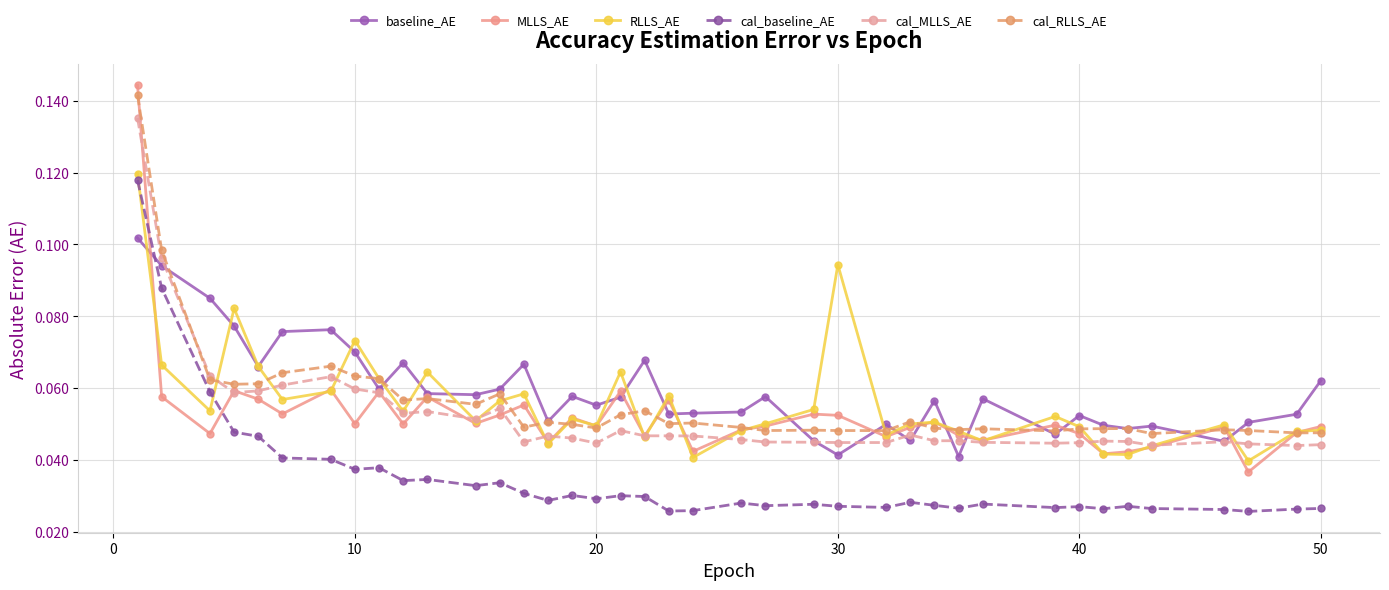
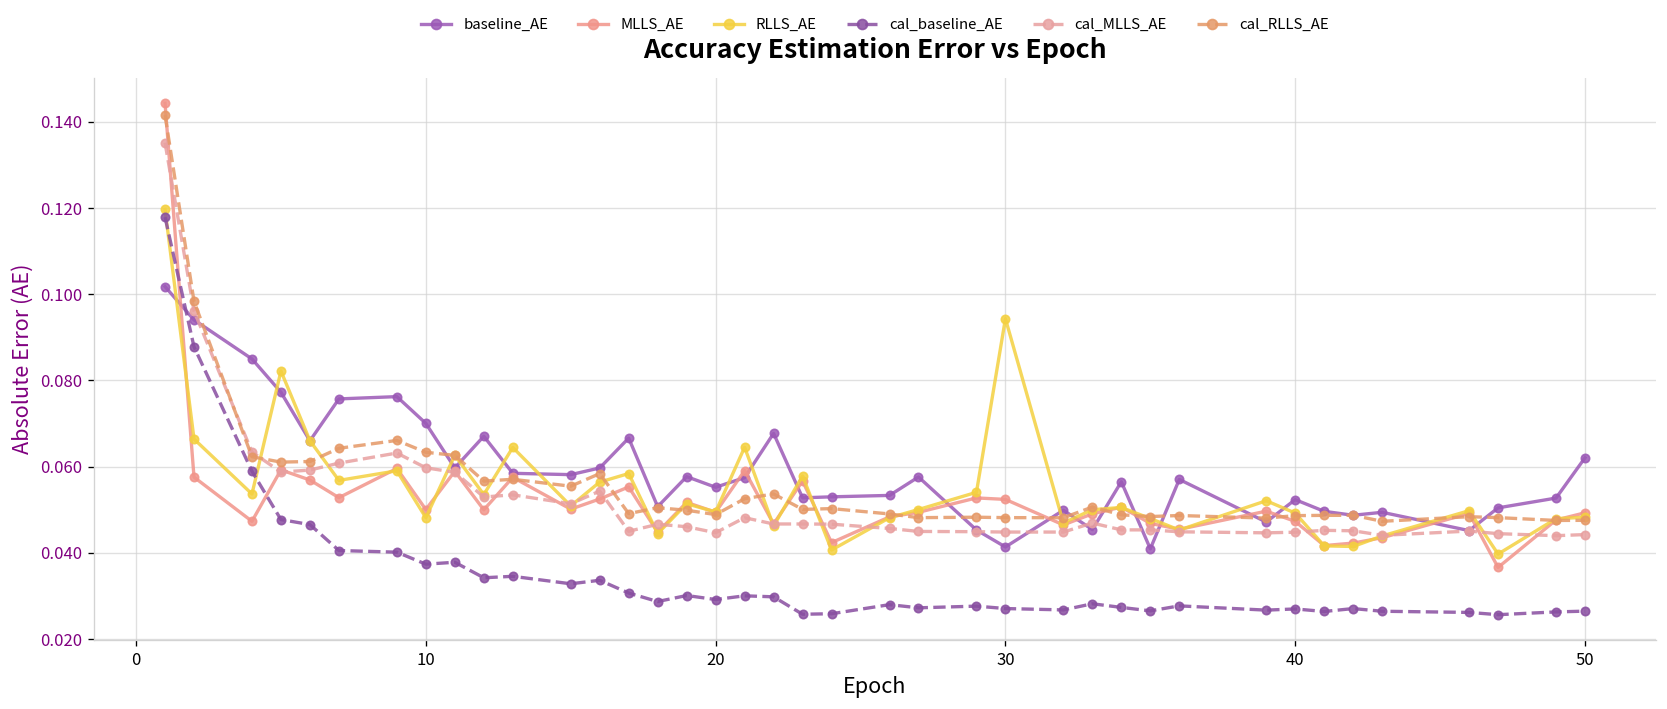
RLLS_AE, 10: 0.073 -> 0.048
